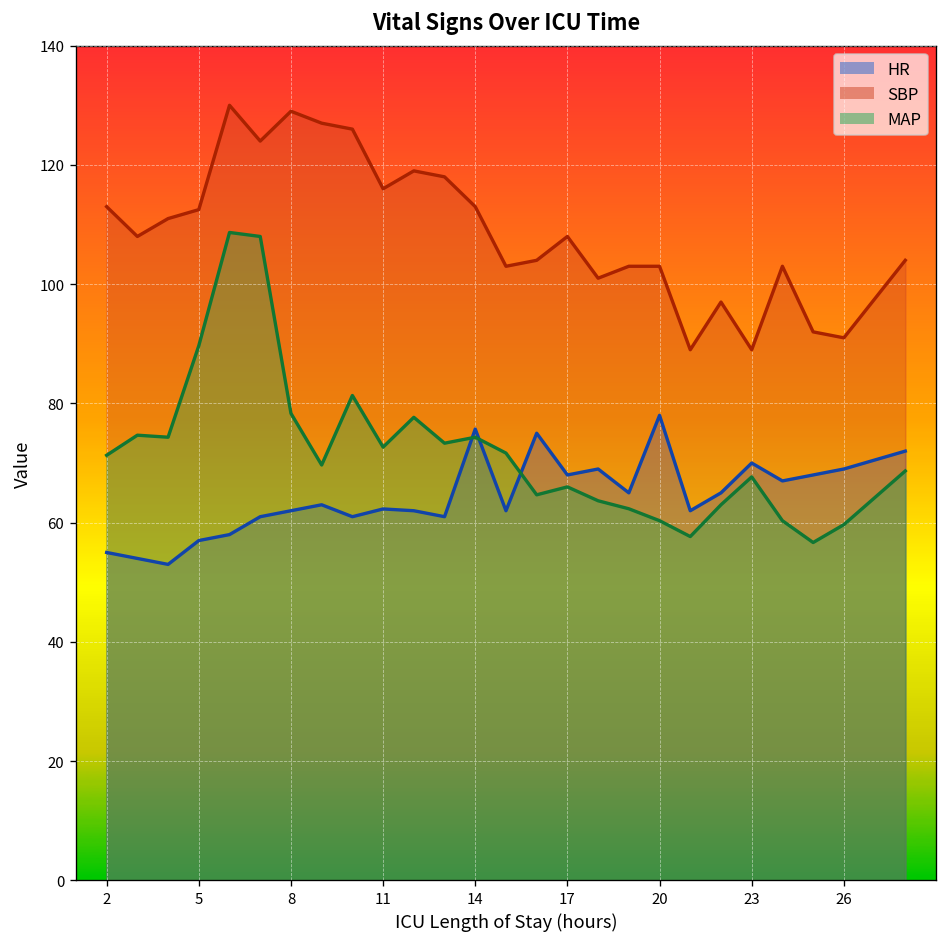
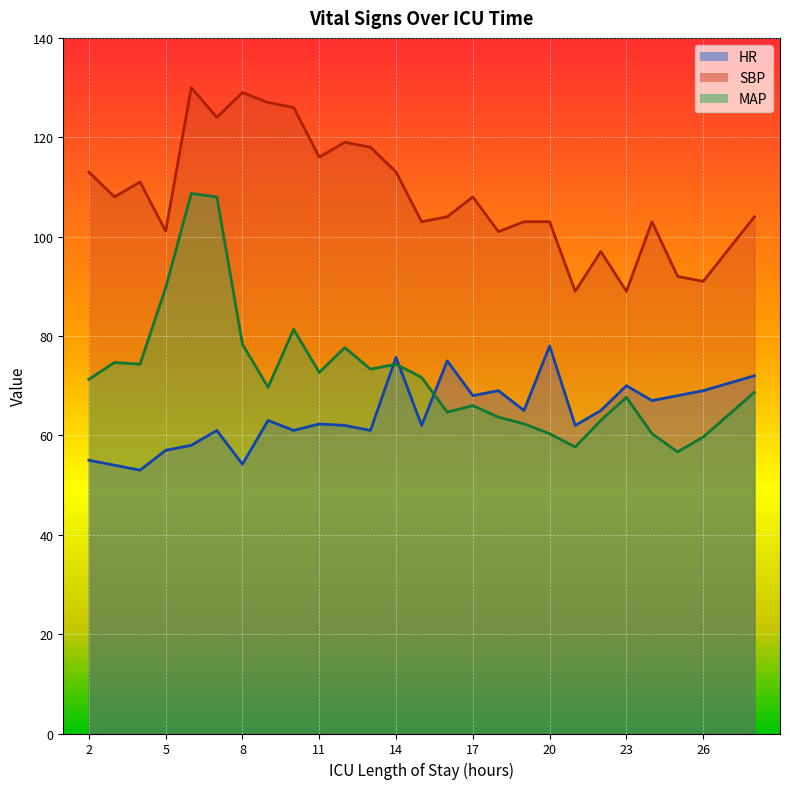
SBP, 5: 113 -> 101
HR, 8: 62 -> 54
